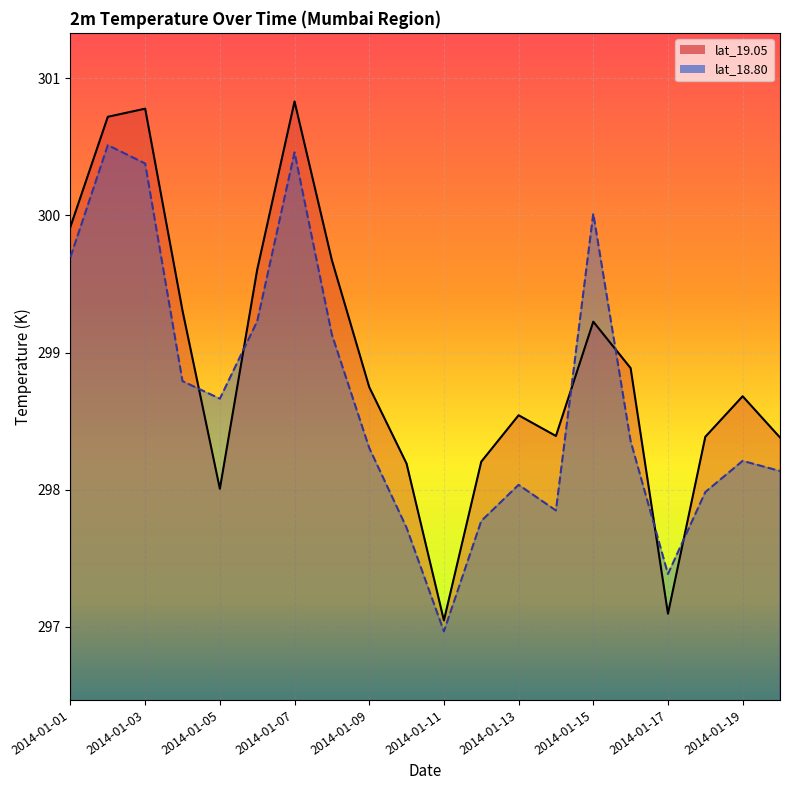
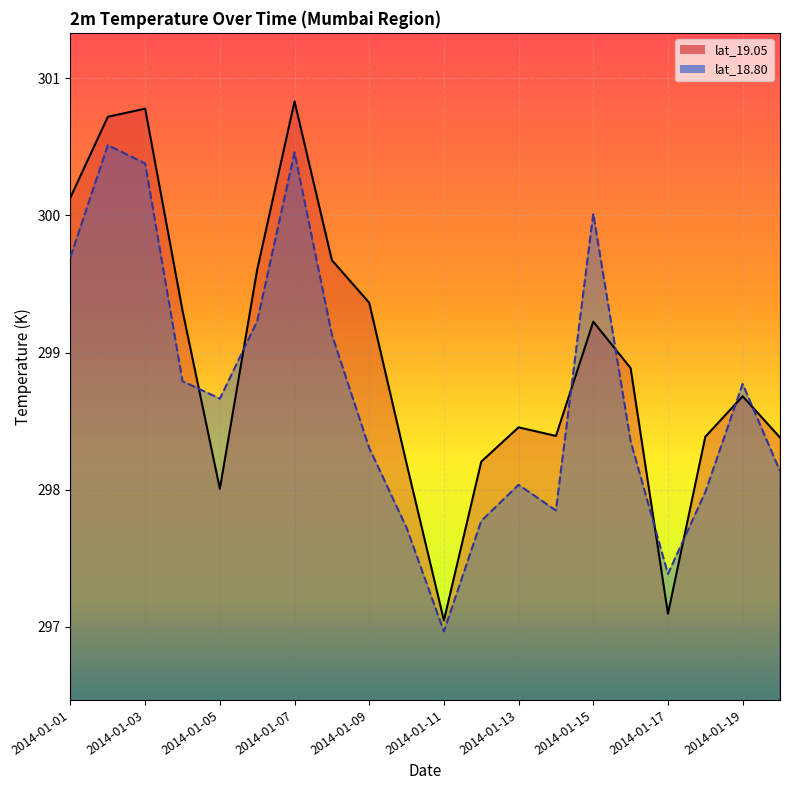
lat_19.05, 2014-01-01: 299.92 -> 300.13
lat_19.05, 2014-01-09: 298.75 -> 299.36
lat_19.05, 2014-01-13: 298.54 -> 298.45
lat_18.80, 2014-01-19: 298.21 -> 298.77
